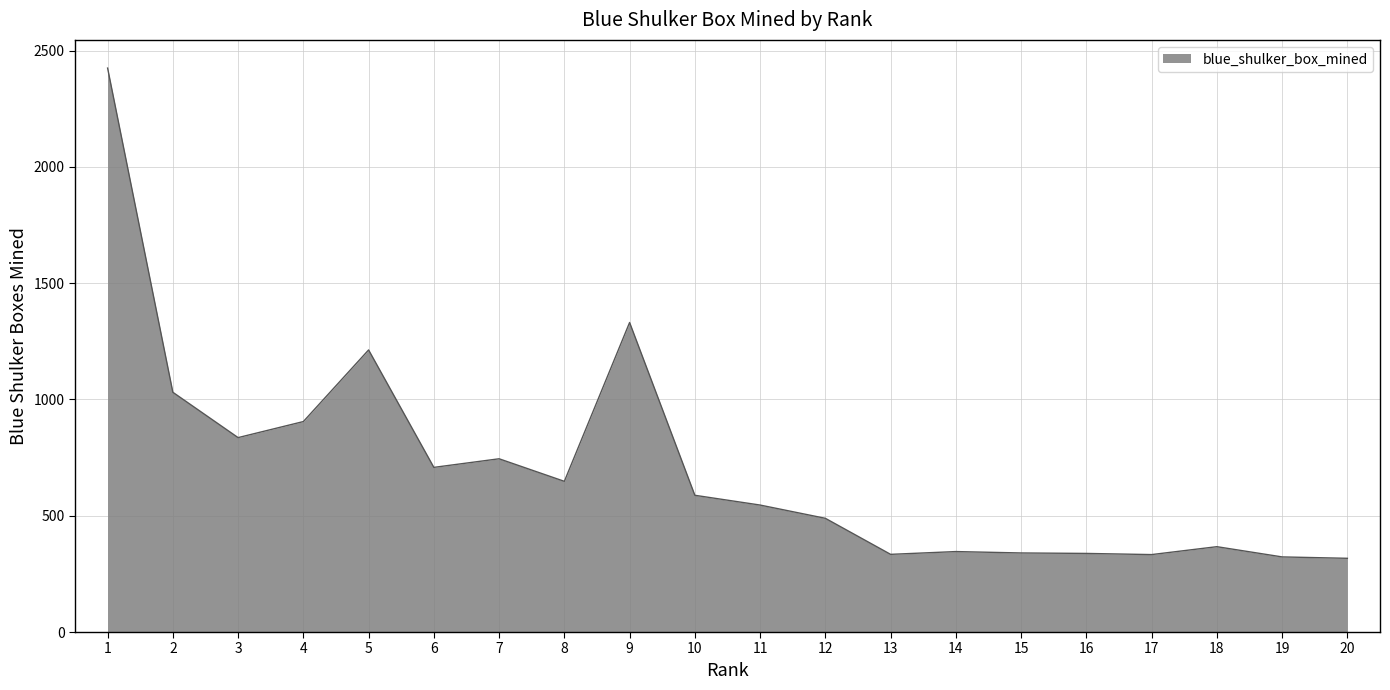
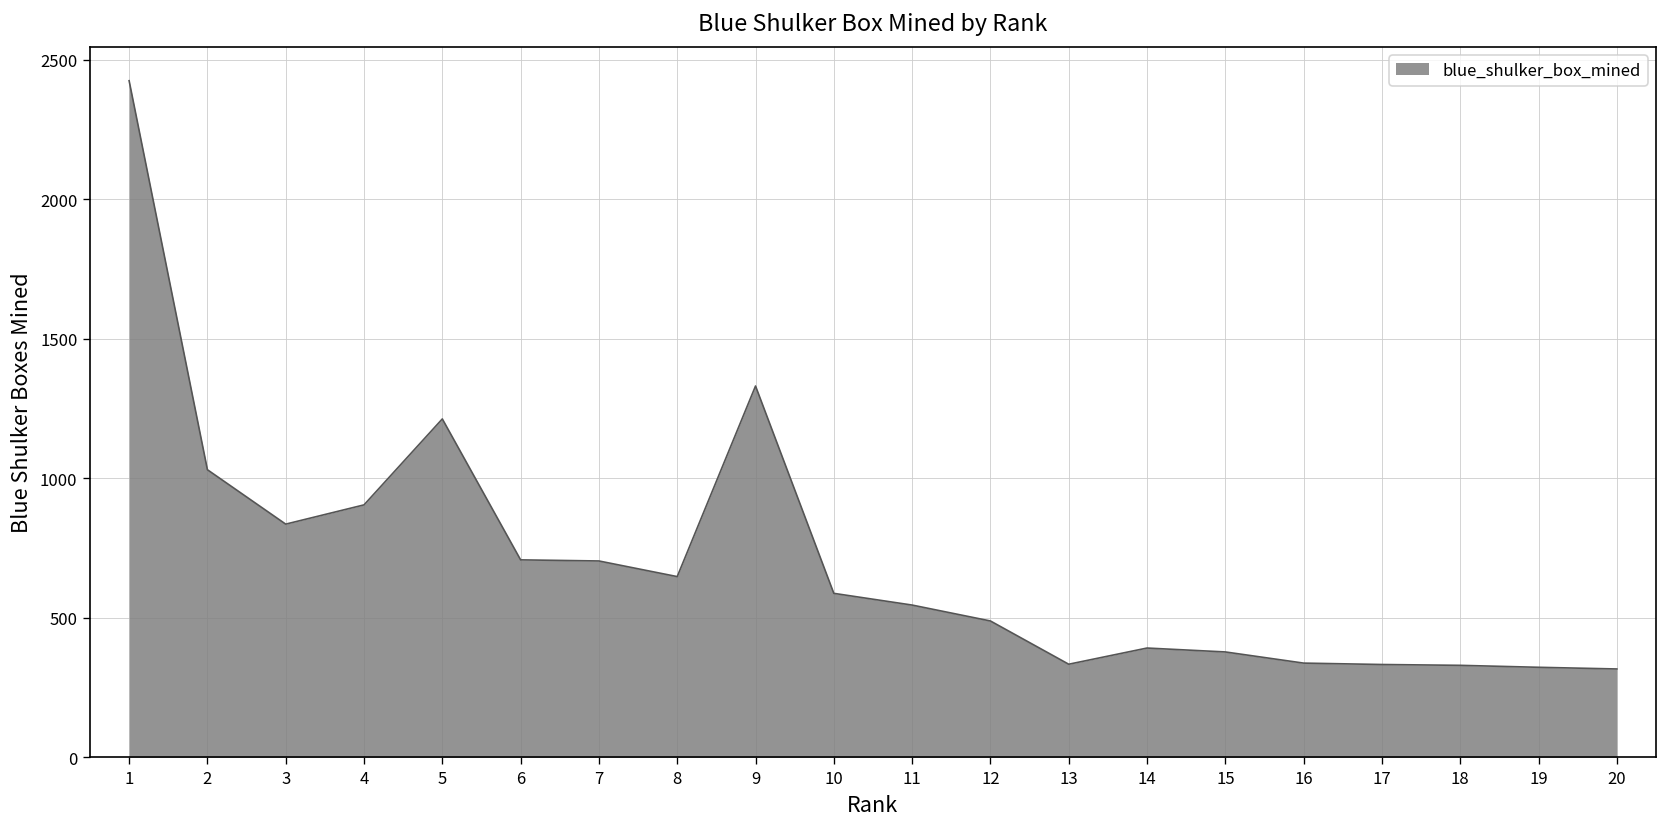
7: 750 -> 700
14: 350 -> 390
15: 340 -> 380
18: 370 -> 330
